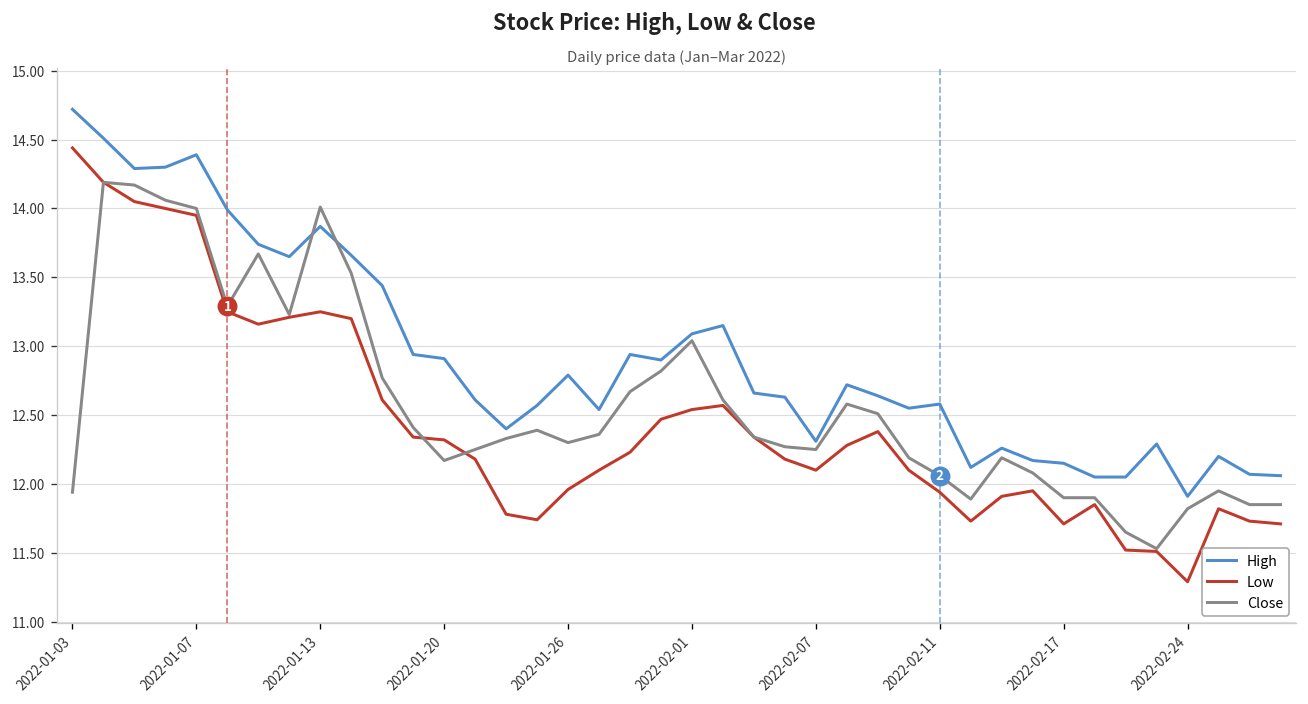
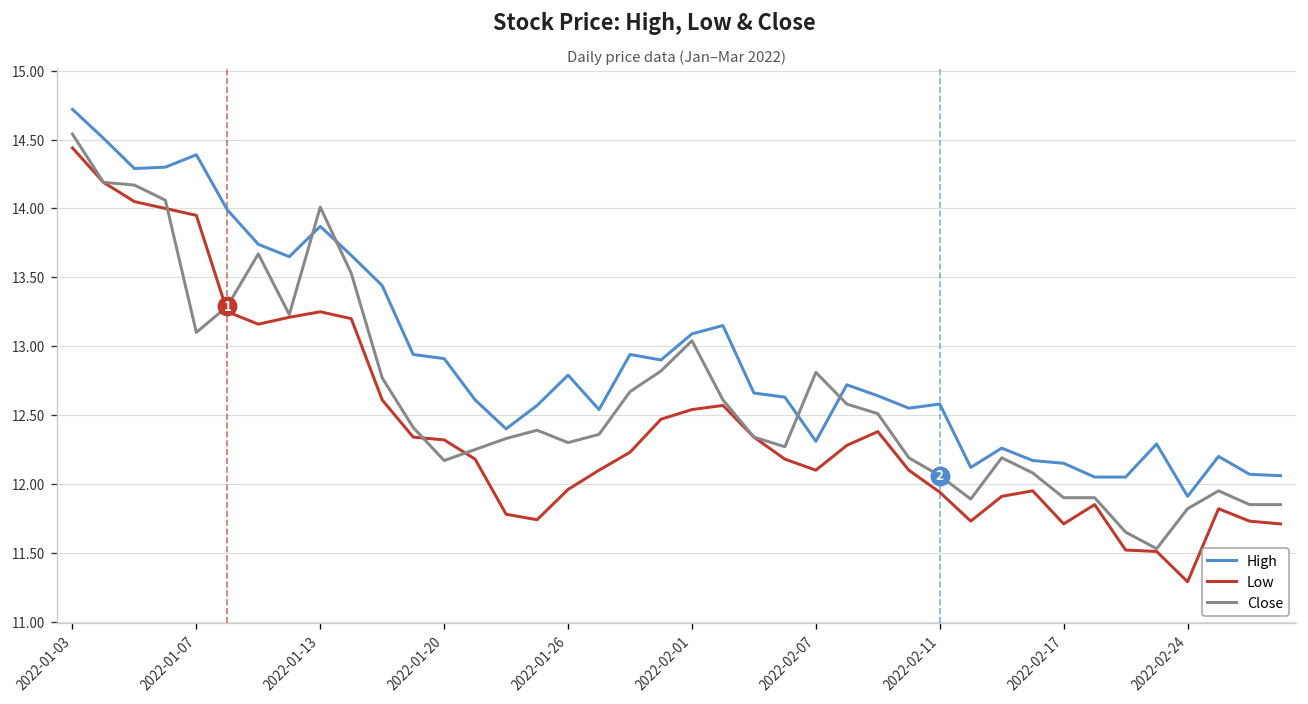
Close, 2022-01-03: 11.94 -> 14.54
Close, 2022-01-07: 14.0 -> 13.1
Close, 2022-02-07: 12.25 -> 12.81
